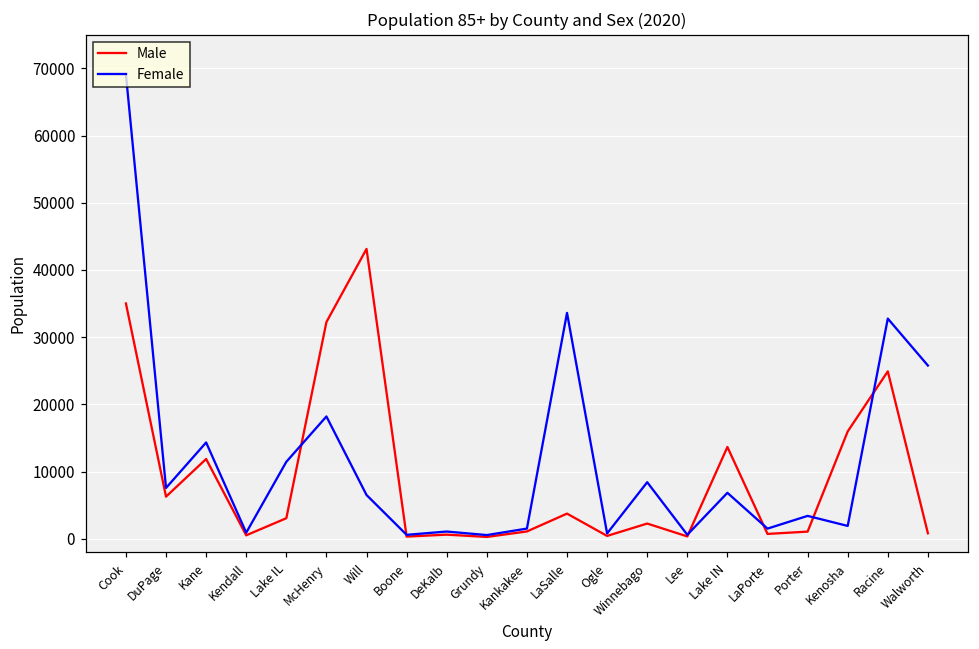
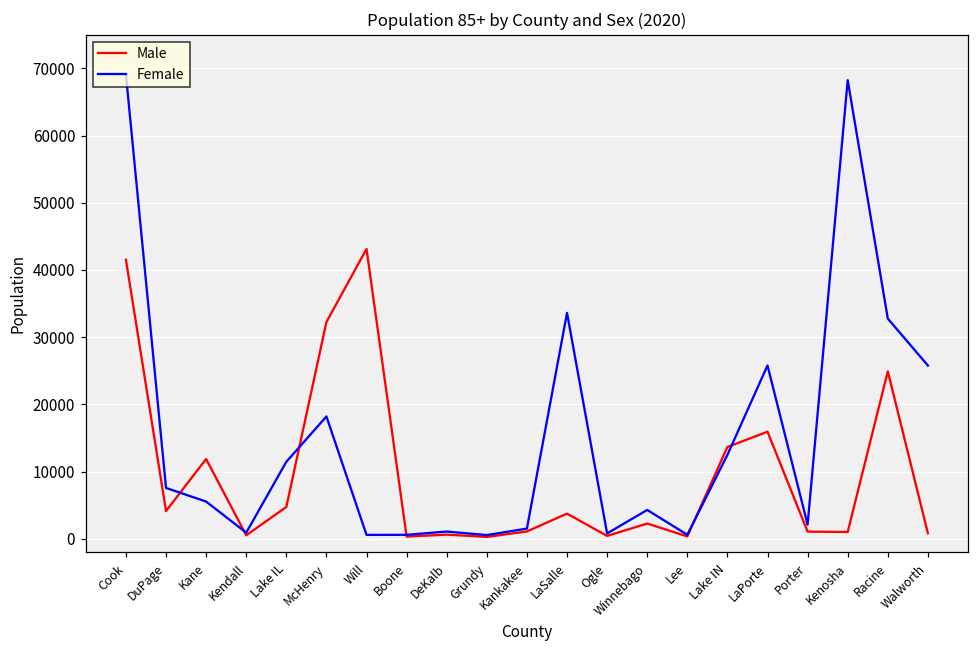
Male, Cook: 35000 -> 42000
Male, DuPage: 6000 -> 4000
Female, Kane: 14000 -> 6000
Male, Lake IL: 3000 -> 5000
Female, Will: 7000 -> 1000
Female, Winnebago: 8000 -> 4000
Female, Lake IN: 7000 -> 12000
Male, LaPorte: 1000 -> 16000
Female, LaPorte: 2000 -> 26000
Female, Porter: 3000 -> 2000
Male, Kenosha: 16000 -> 1000
Female, Kenosha: 2000 -> 68000
